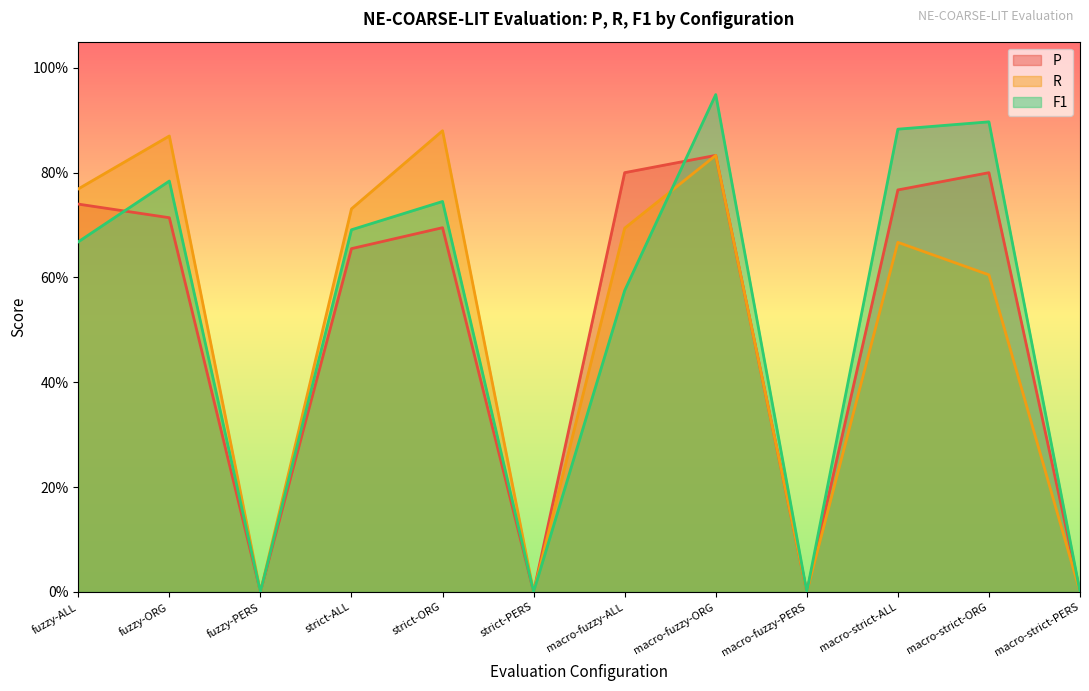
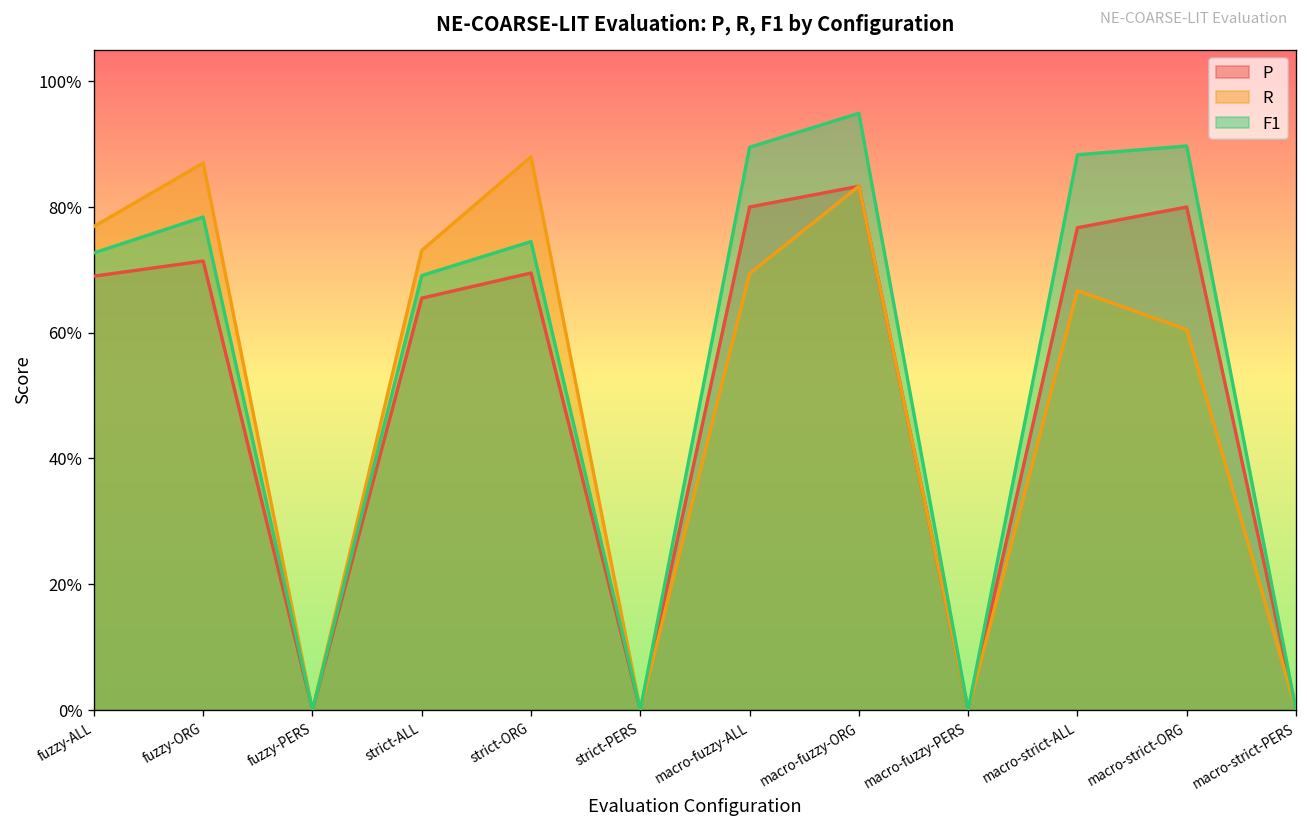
P, fuzzy-ALL: 74% -> 69%
F1, fuzzy-ALL: 67% -> 73%
F1, macro-fuzzy-ALL: 57% -> 90%
